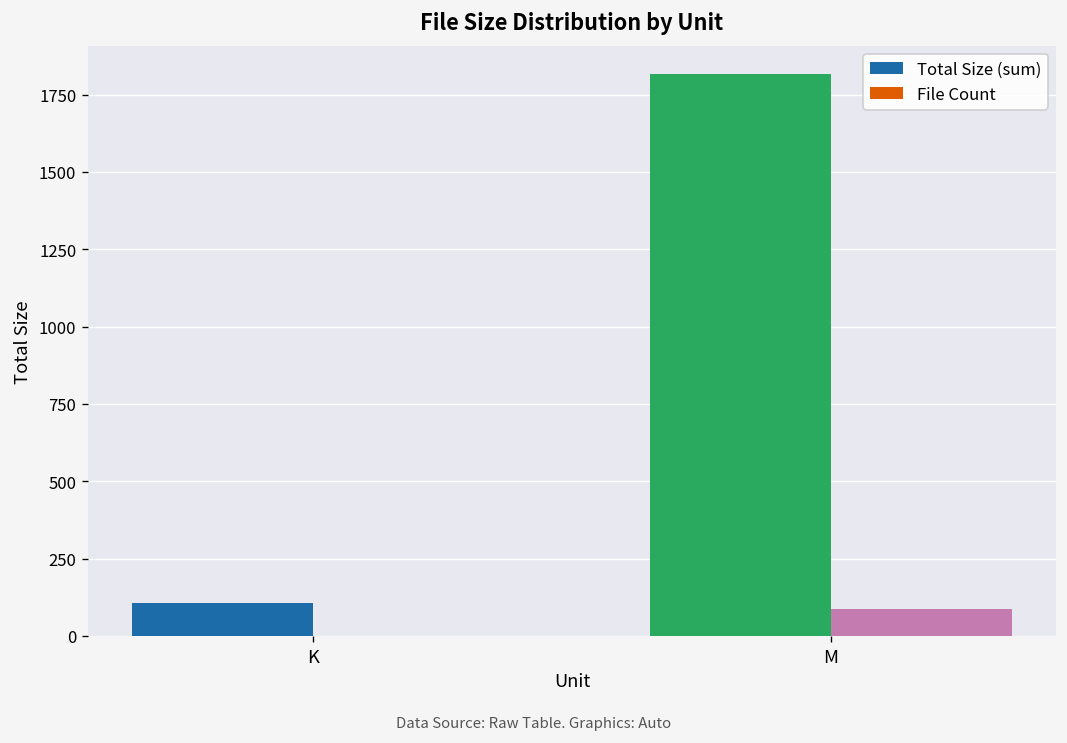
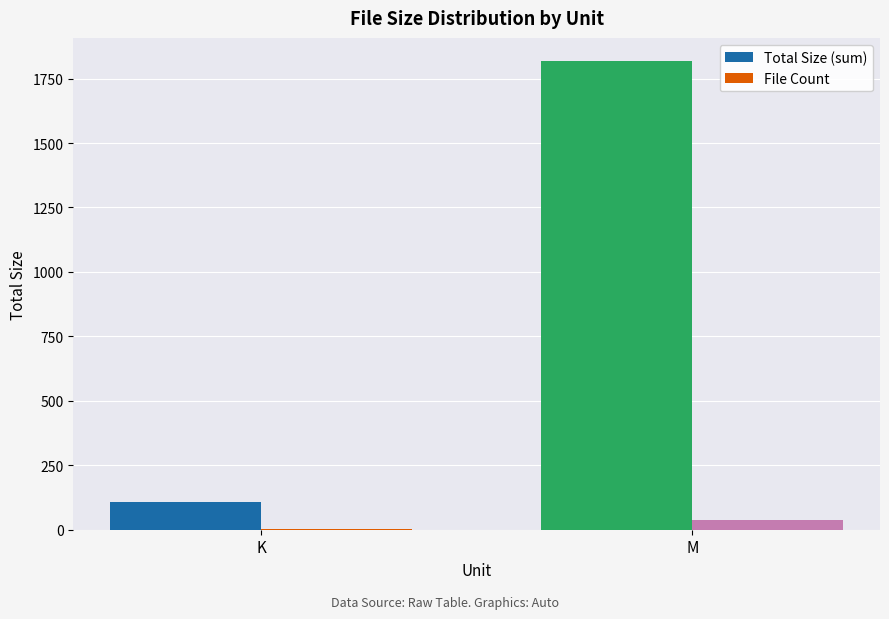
File Count, M: 90 -> 40
